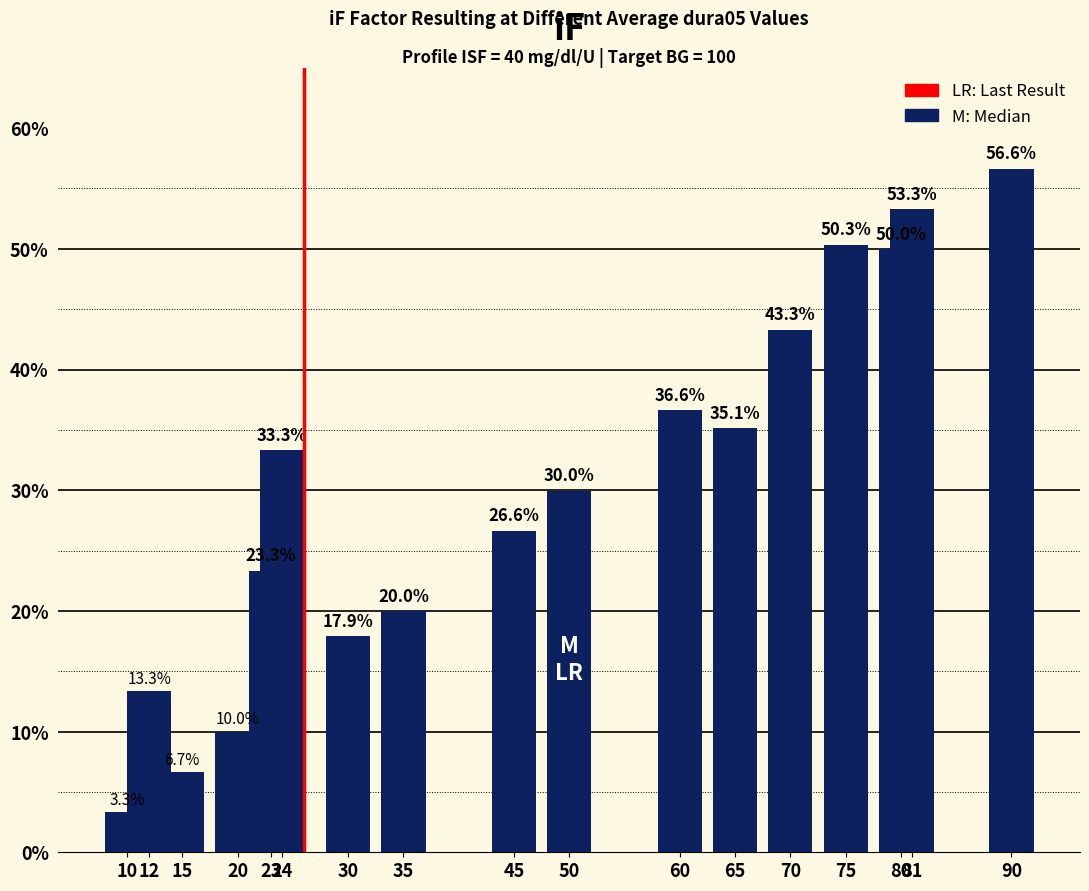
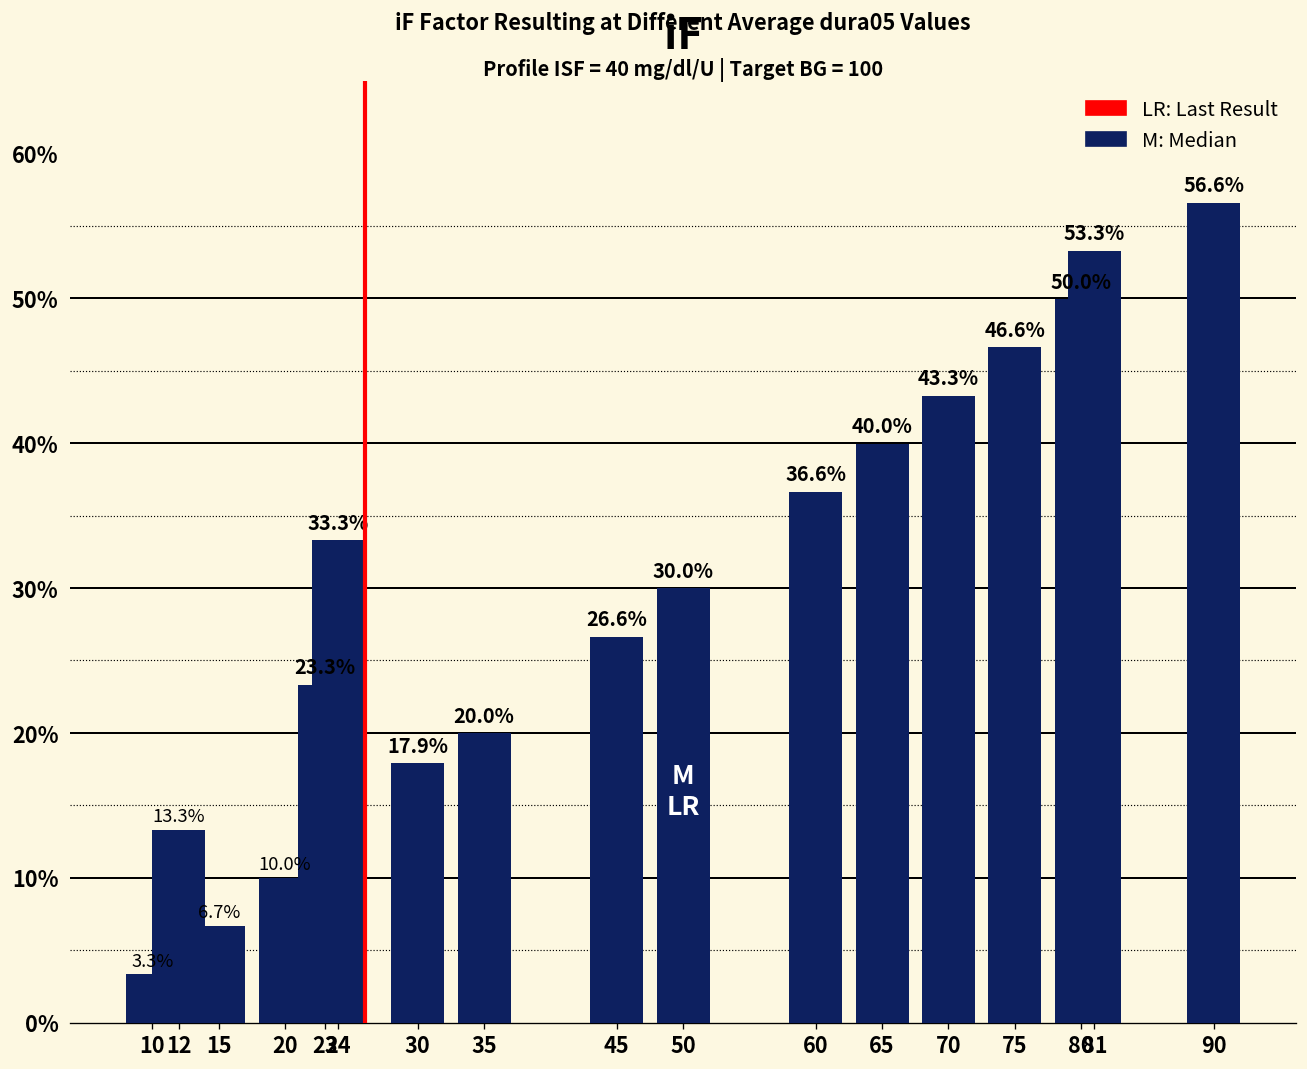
65: 35.1% -> 40.0%
75: 50.3% -> 46.6%
